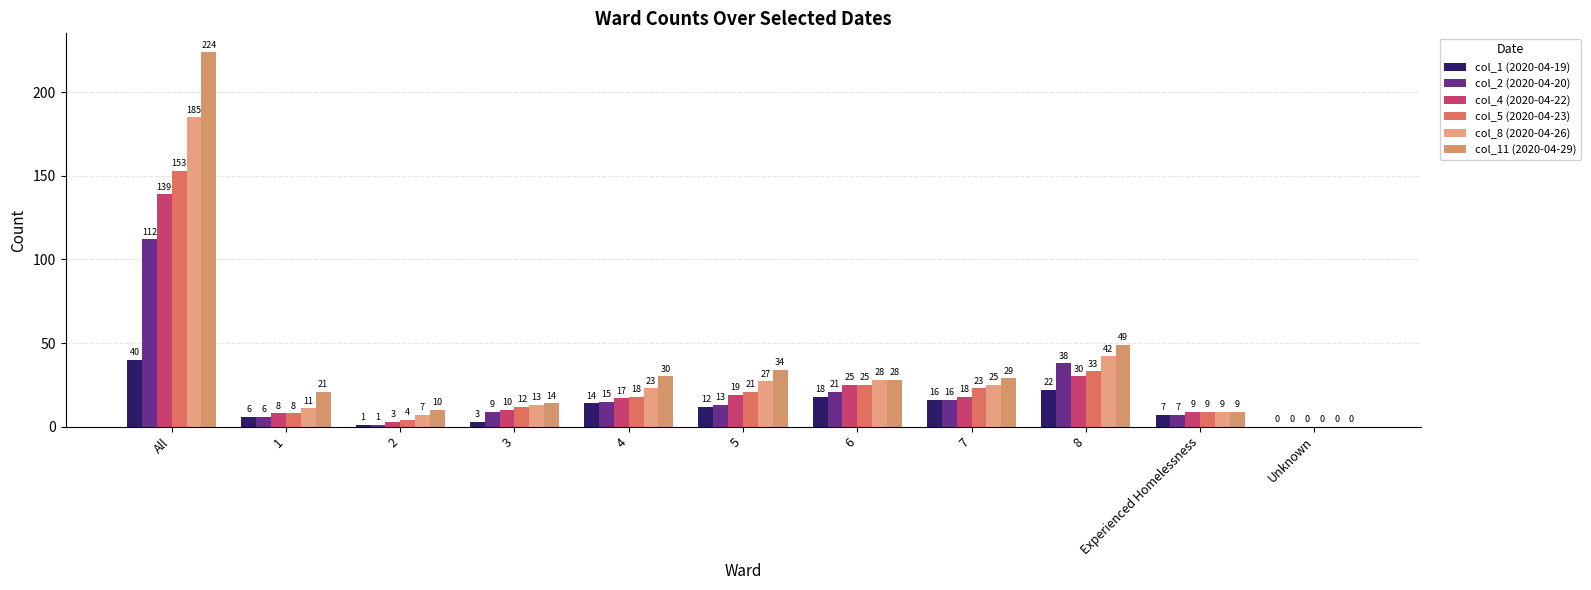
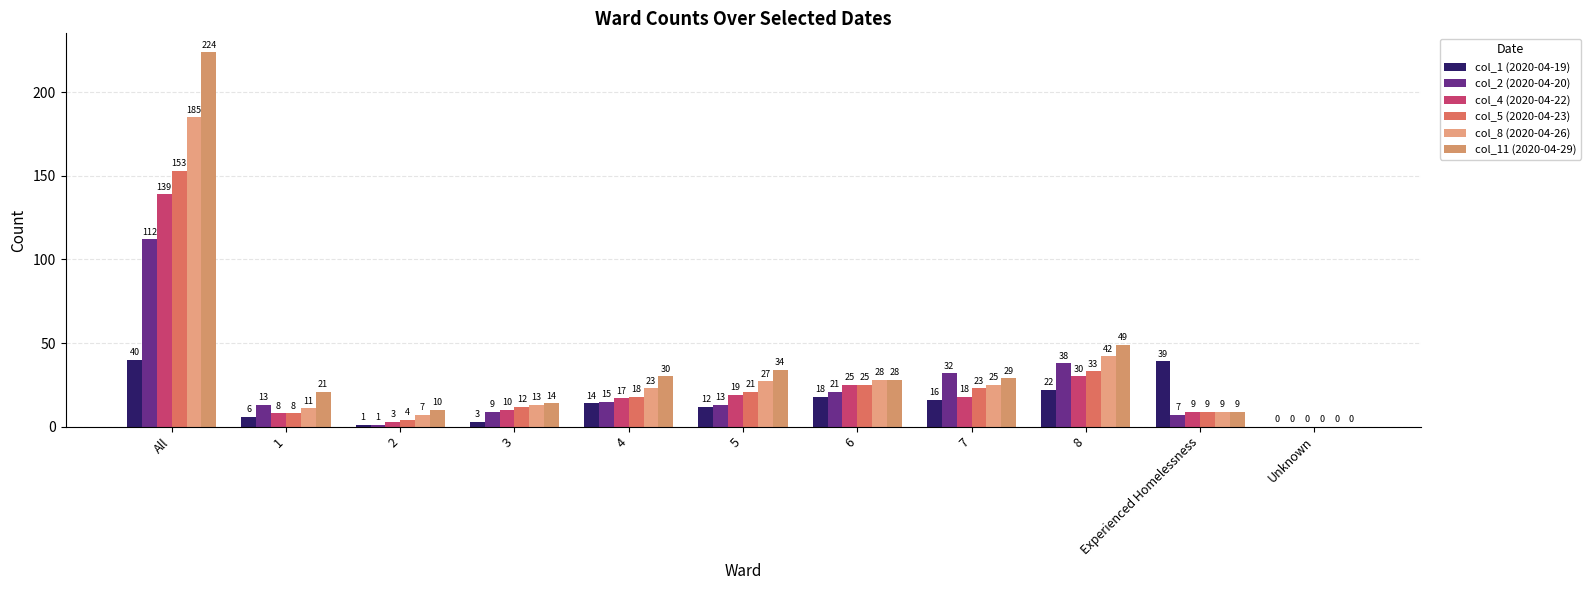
col_2 (2020-04-20), 1: 6 -> 13
col_2 (2020-04-20), 7: 16 -> 32
col_1 (2020-04-19), Experienced Homelessness: 7 -> 39
